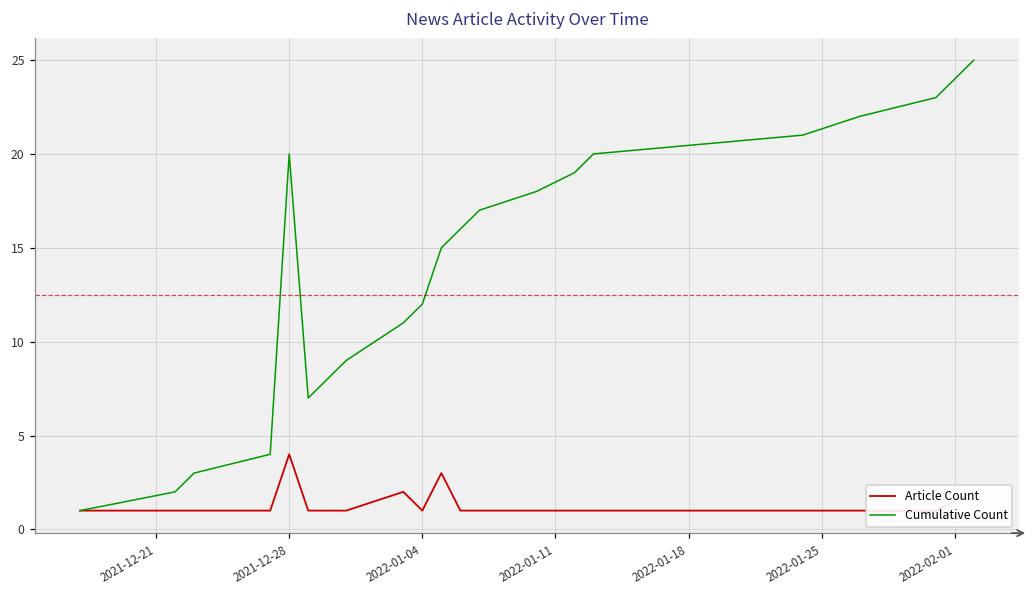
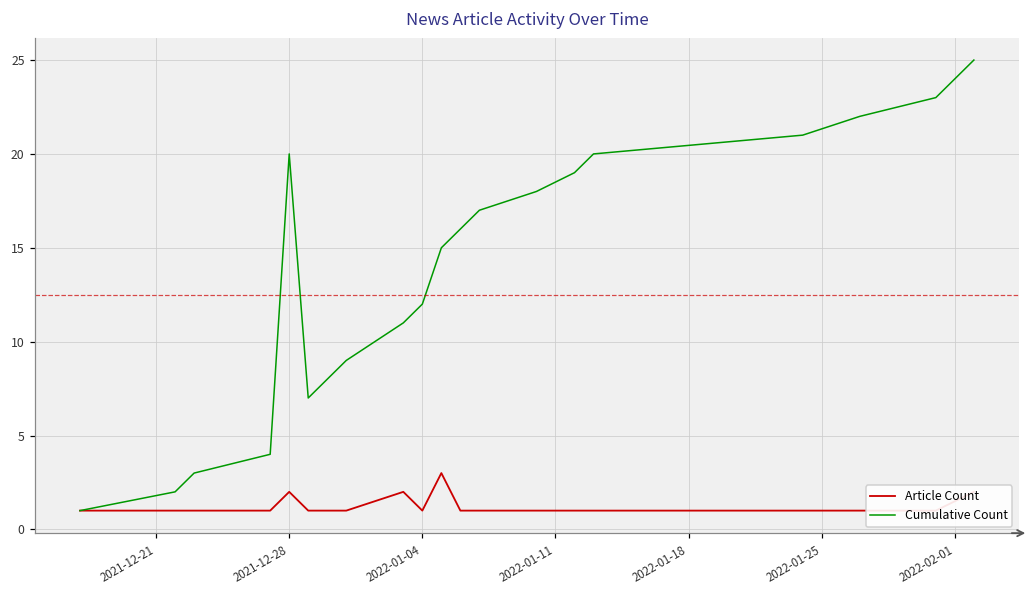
Article Count, 2021-12-28: 4 -> 2
